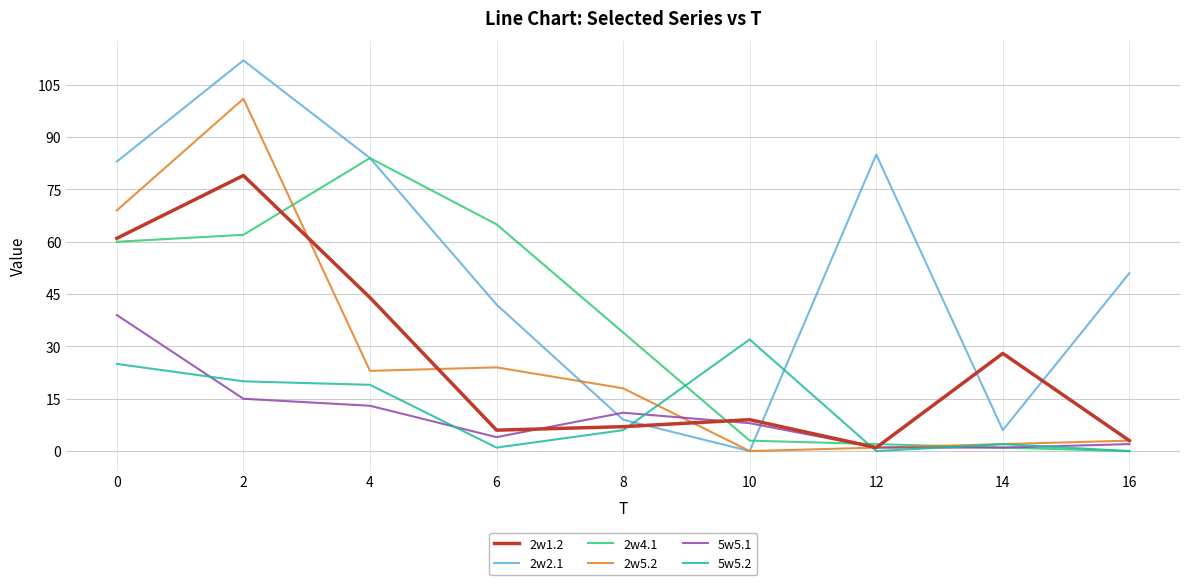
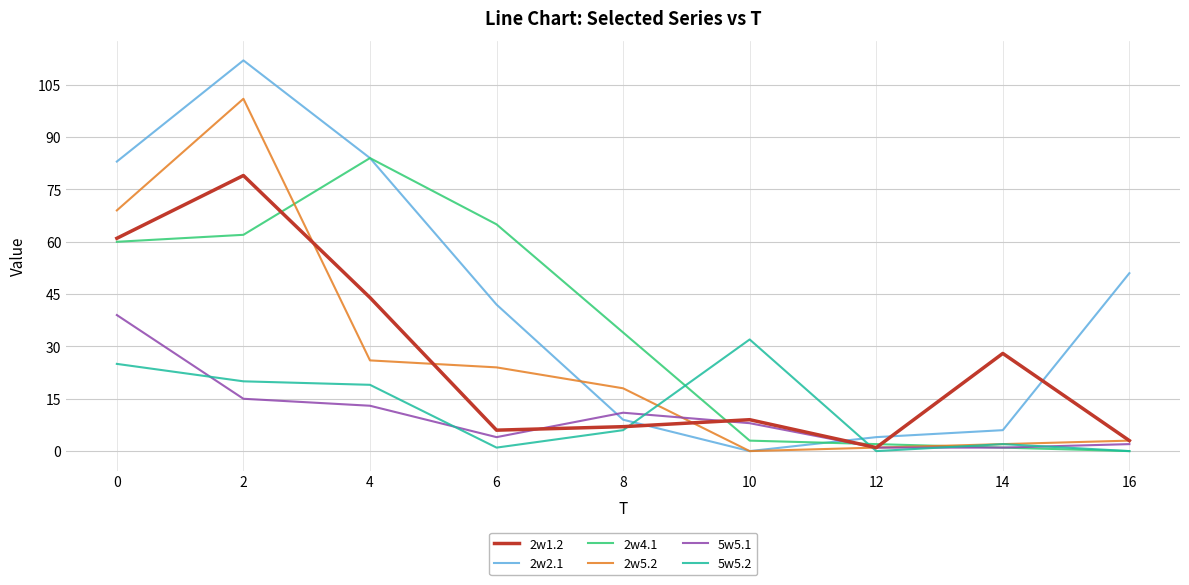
2w5.2, 4: 23 -> 26
2w2.1, 12: 85 -> 4
